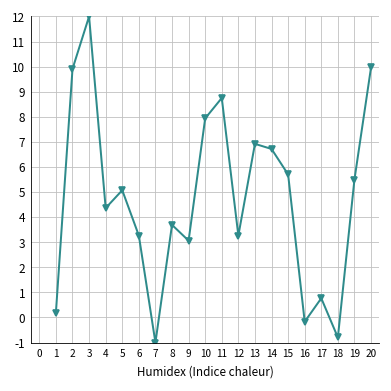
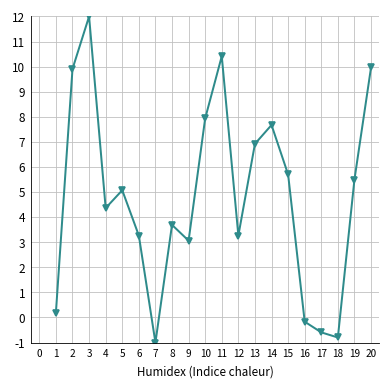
11: 8.8 -> 10.4
14: 6.7 -> 7.7
17: 0.8 -> -0.6
